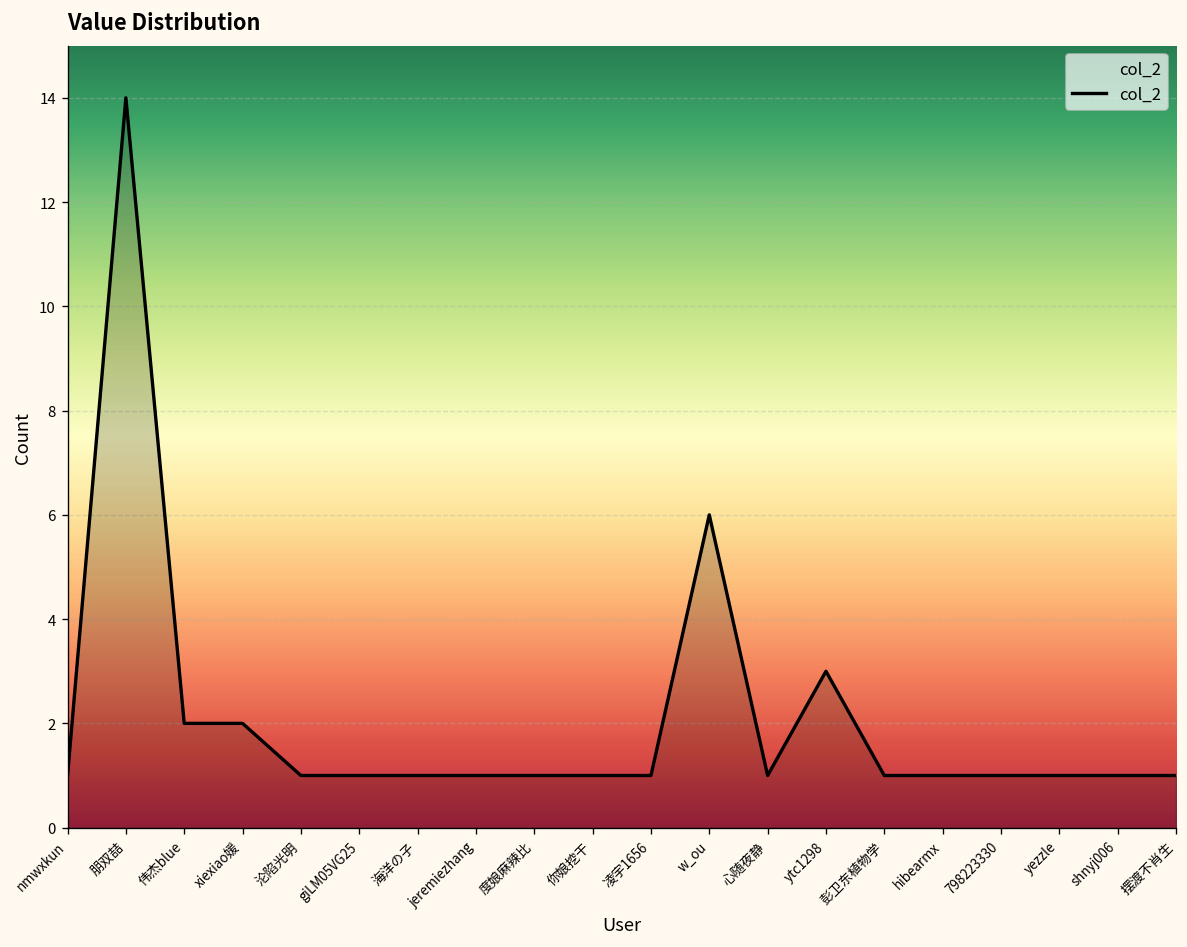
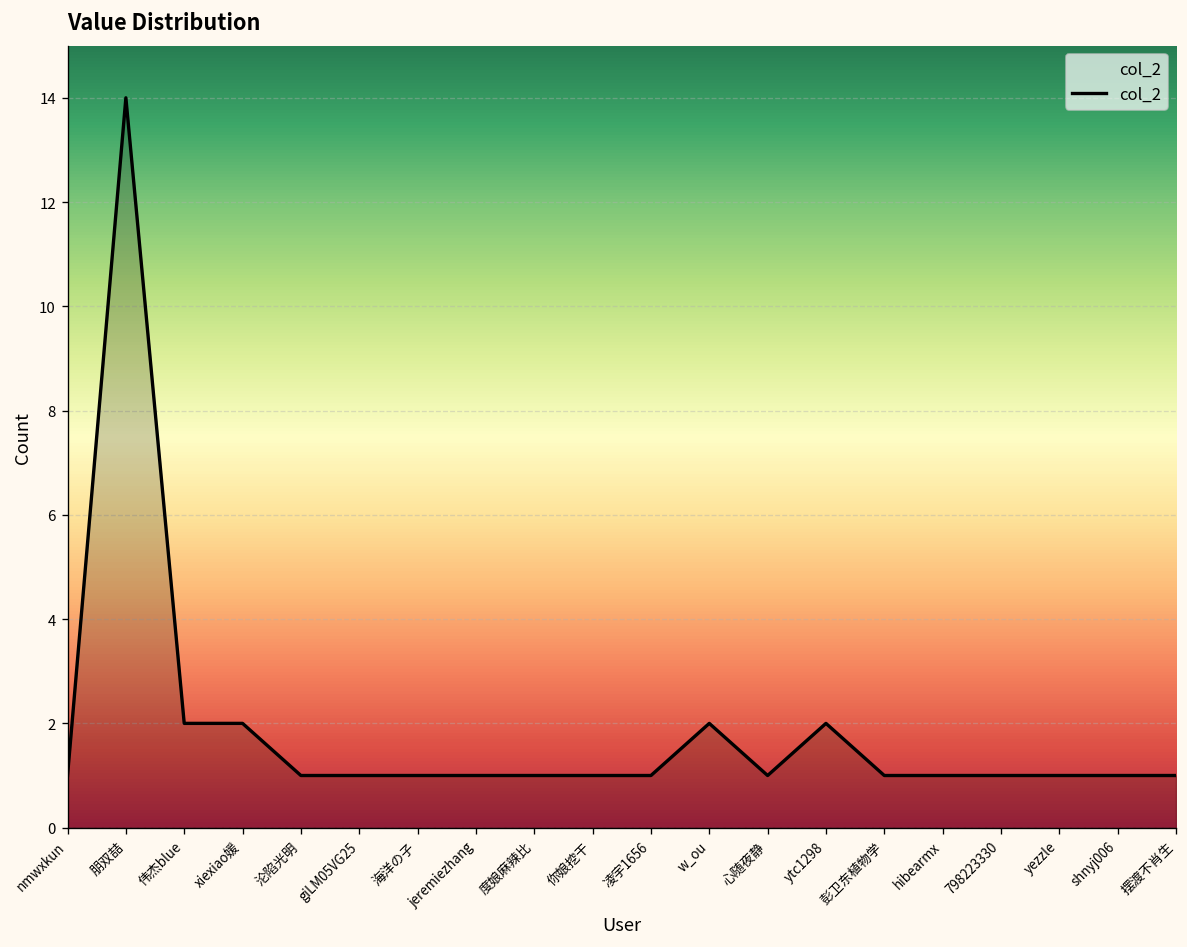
w_ou: 6 -> 2
ytc1298: 3 -> 2
